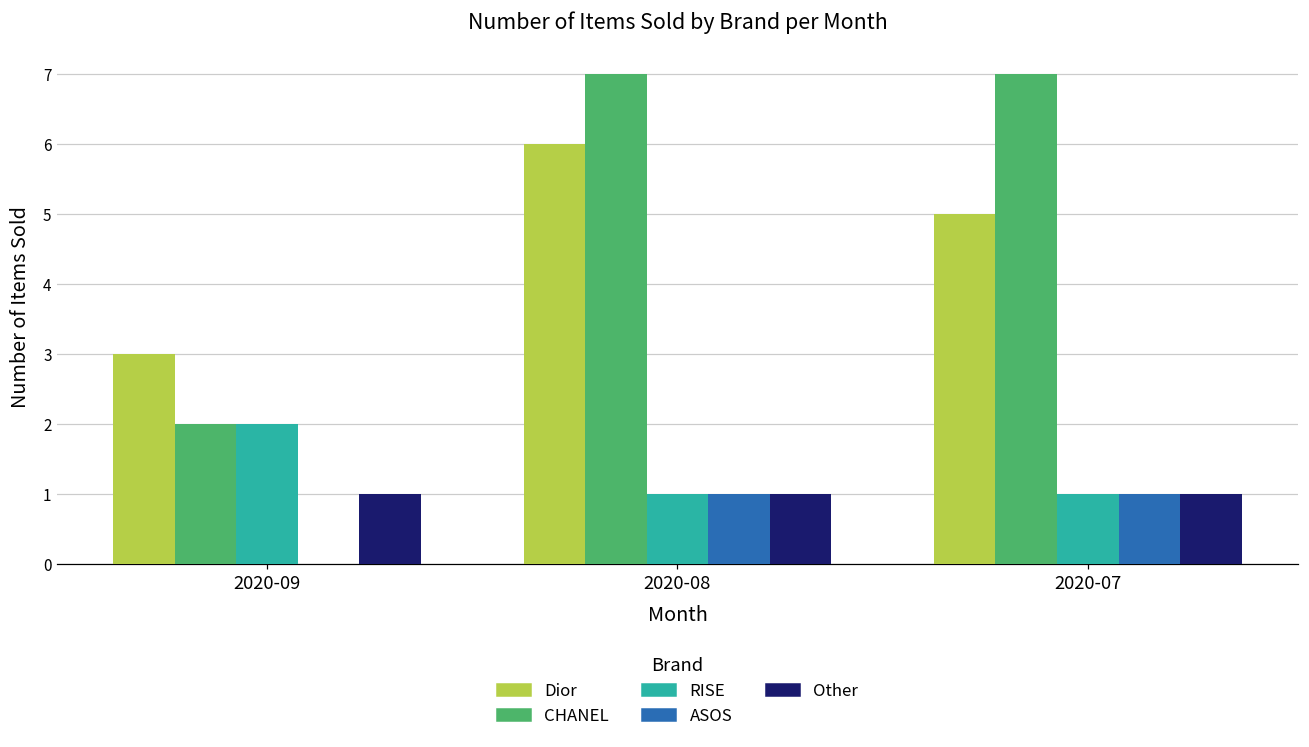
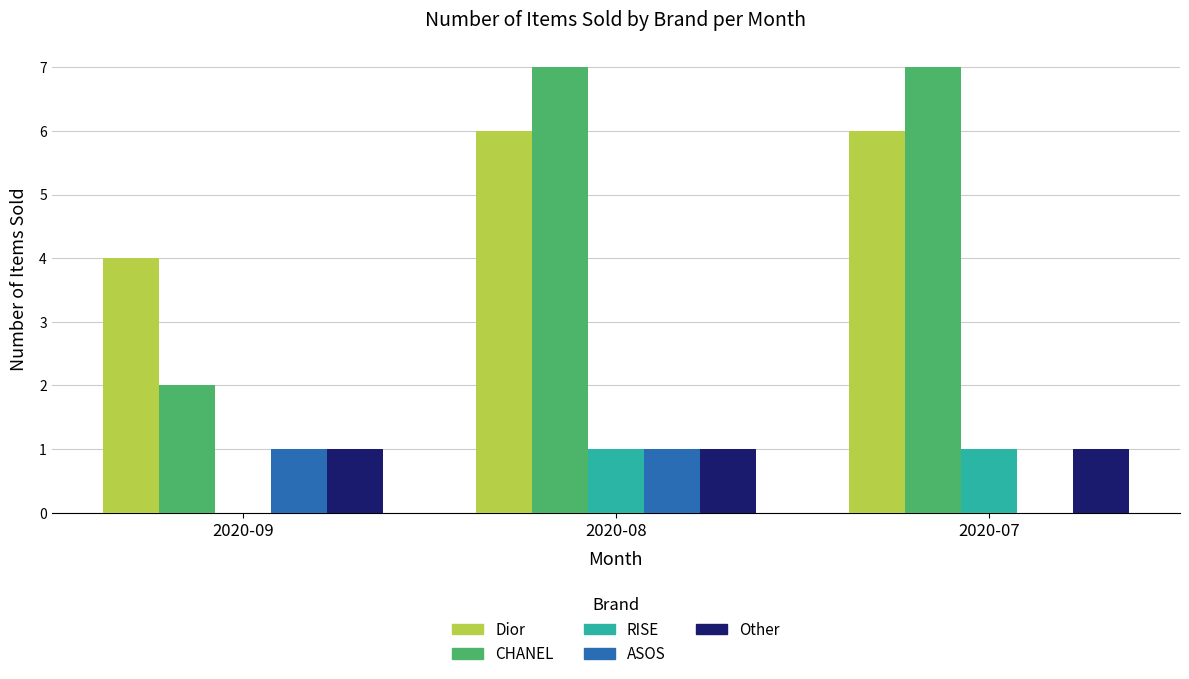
Dior, 2020-09: 3 -> 4
RISE, 2020-09: 2 -> 0
ASOS, 2020-09: 0 -> 1
Dior, 2020-07: 5 -> 6
ASOS, 2020-07: 1 -> 0
